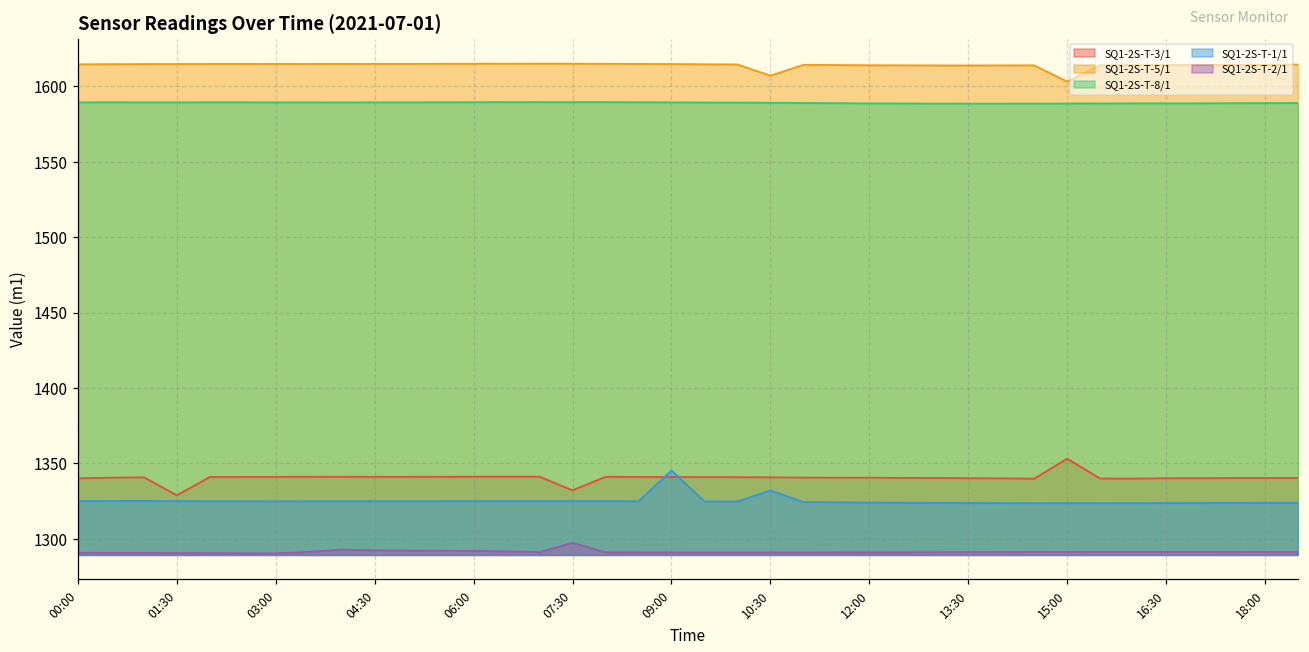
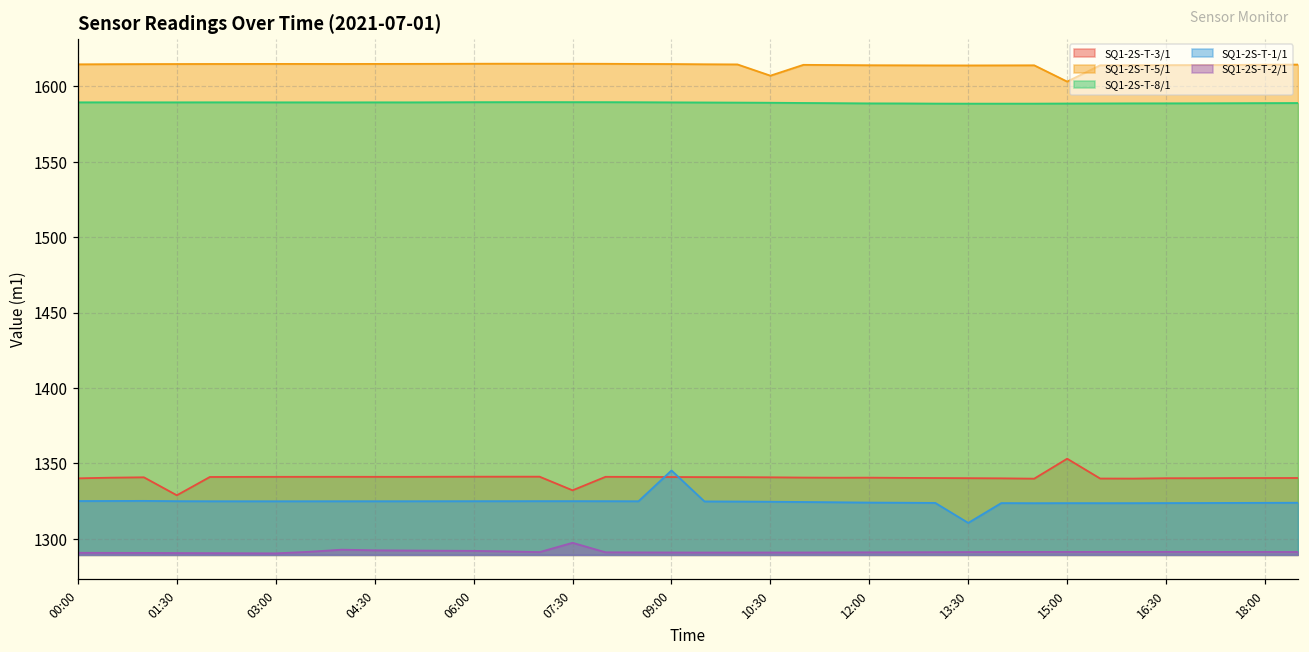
SQ1-2S-T-1/1, 10:30: 1332 -> 1325
SQ1-2S-T-1/1, 13:30: 1324 -> 1311
